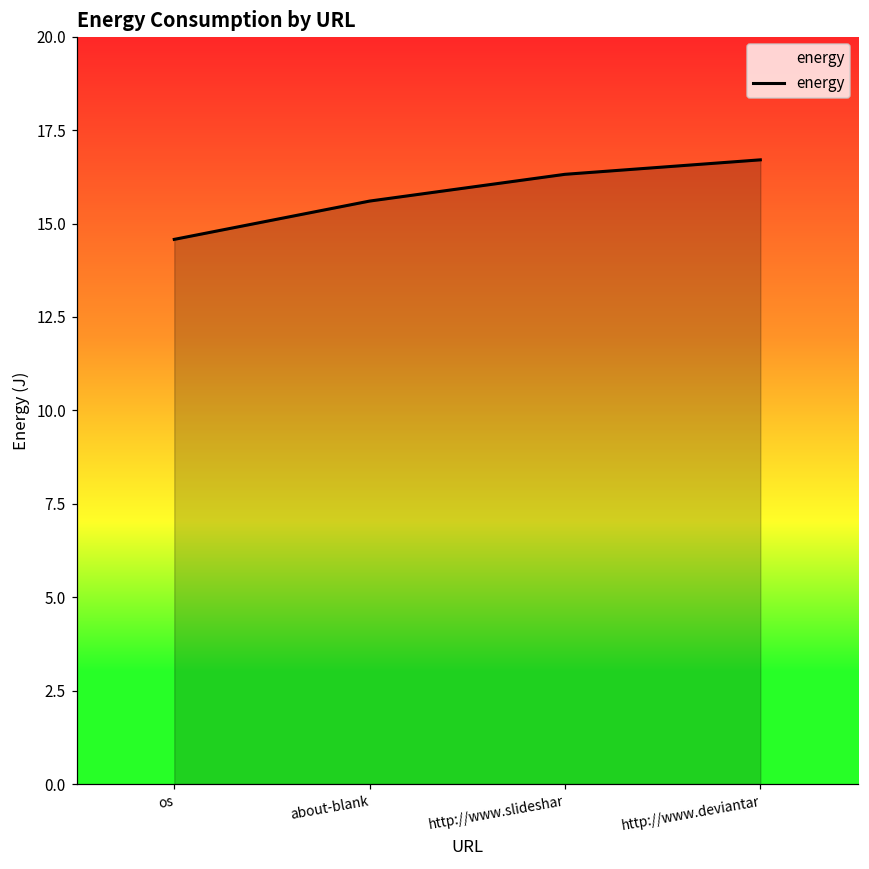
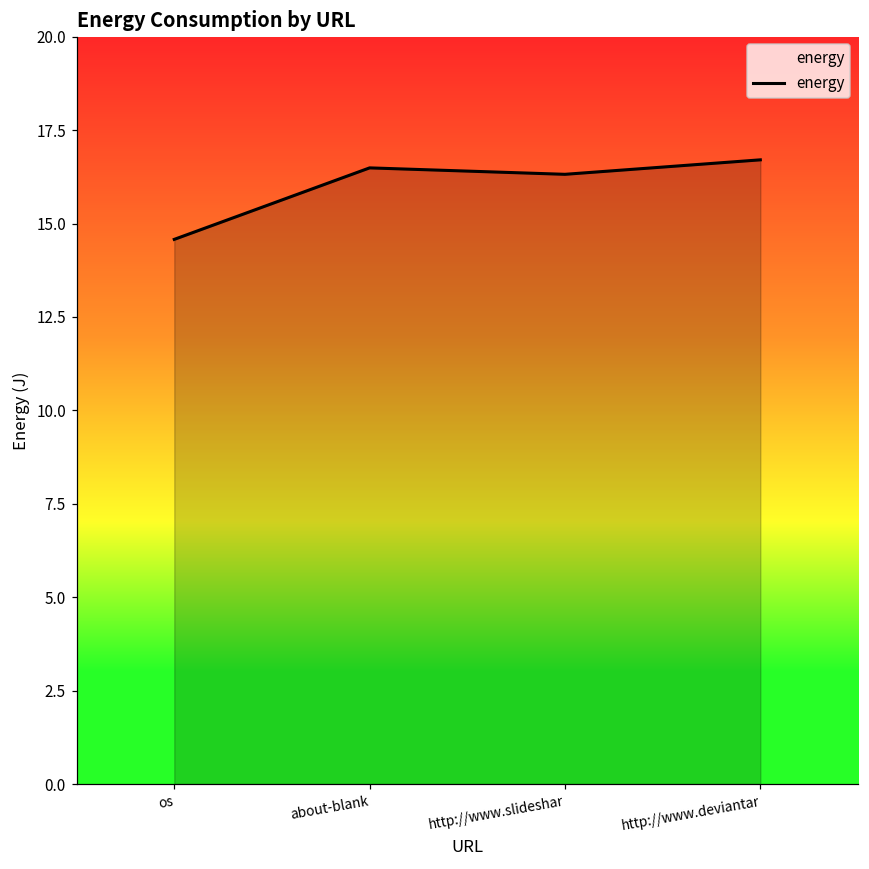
about-blank: 15.6 -> 16.5
